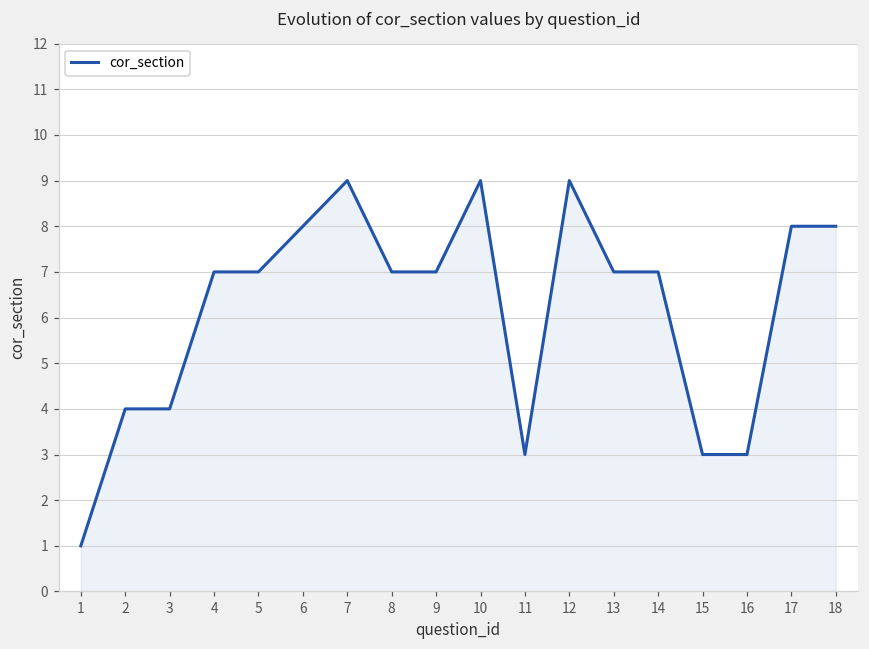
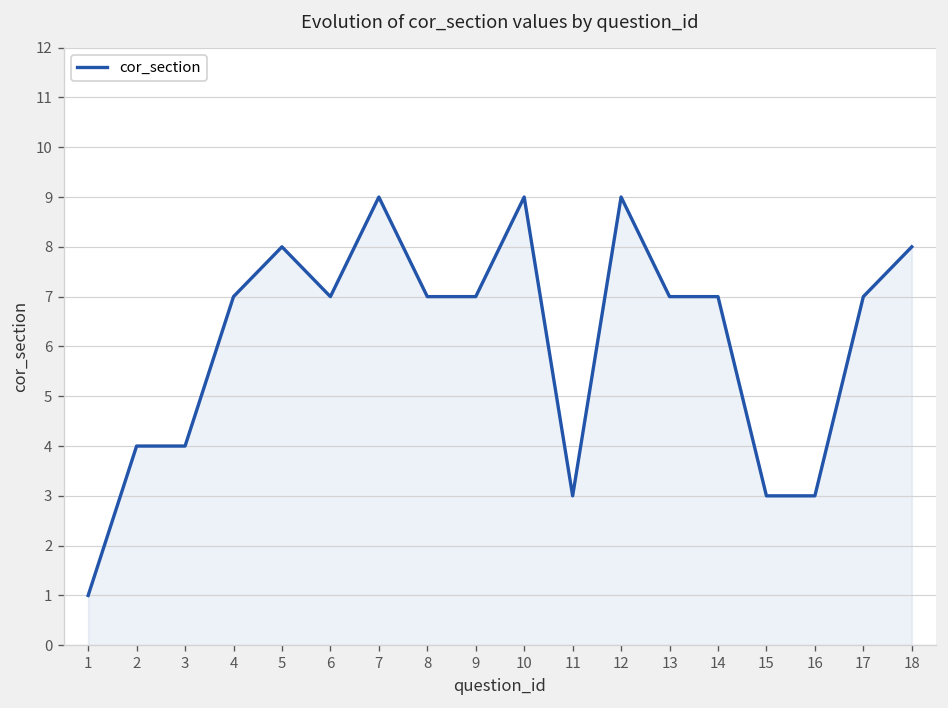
5: 7 -> 8
6: 8 -> 7
17: 8 -> 7
